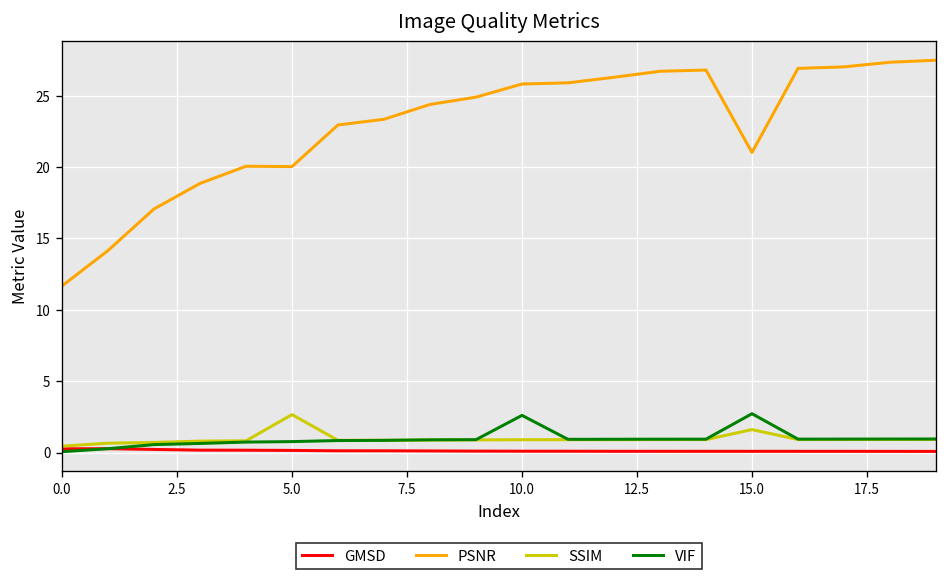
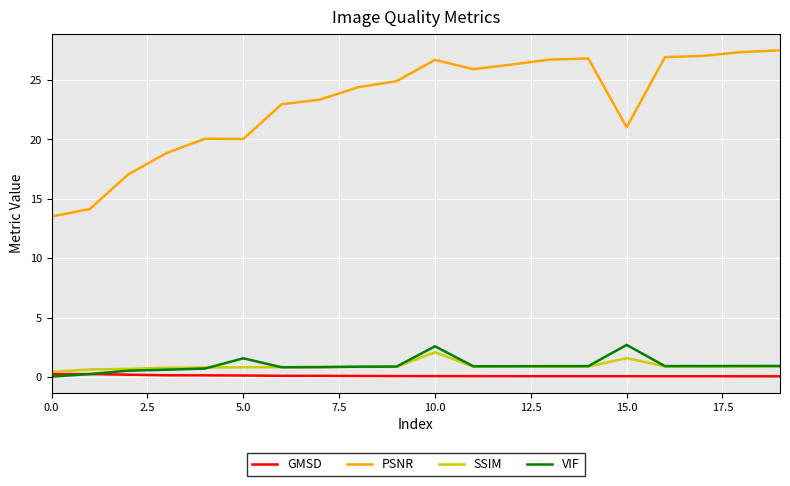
PSNR, 0.0: 11.7 -> 13.5
SSIM, 5.0: 2.7 -> 0.9
VIF, 5.0: 0.8 -> 1.6
PSNR, 10.0: 25.8 -> 26.7
SSIM, 10.0: 0.9 -> 2.1
